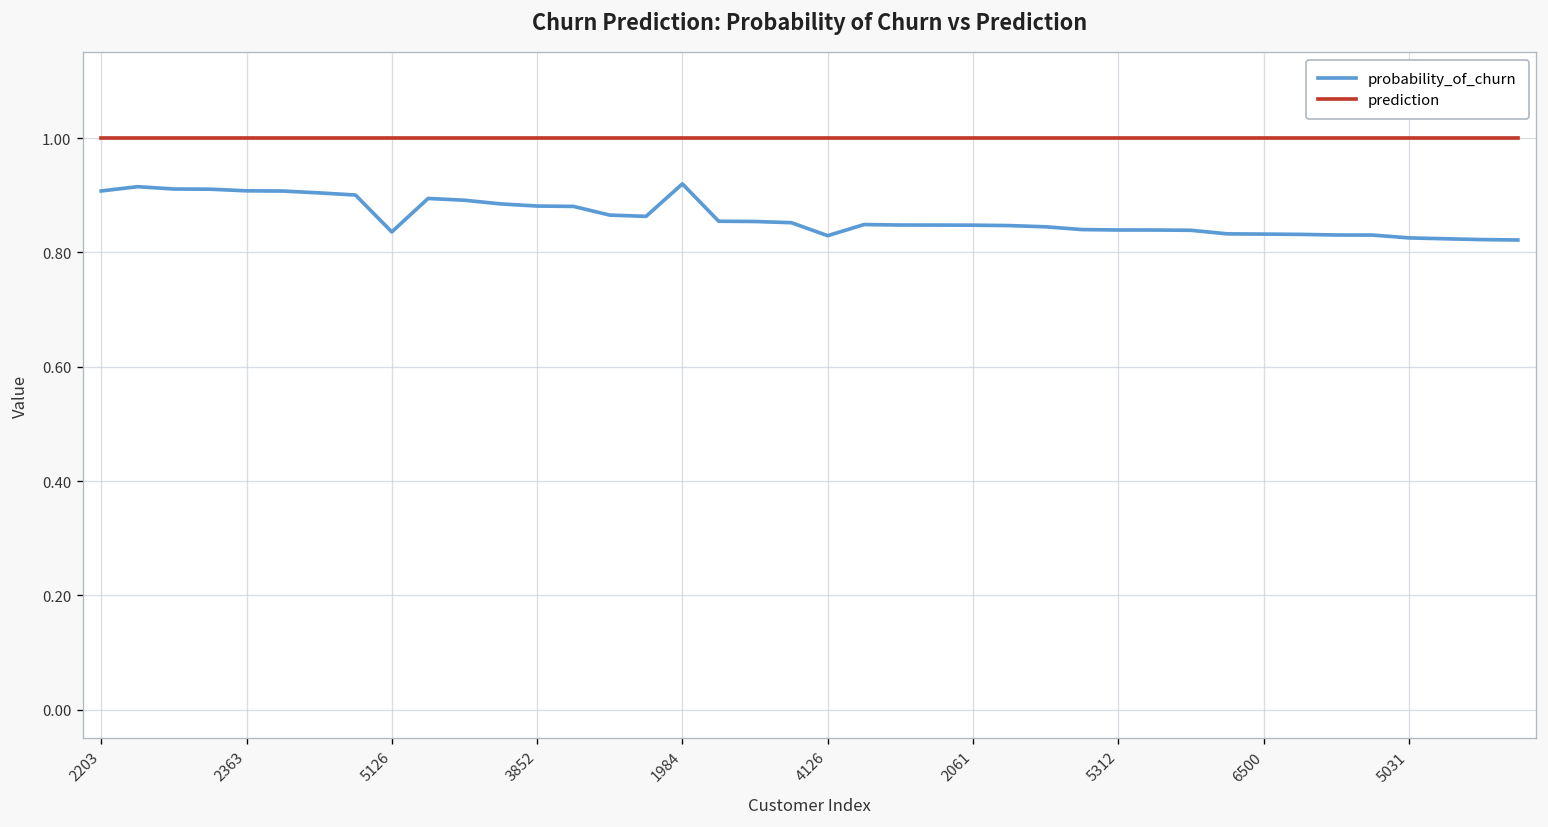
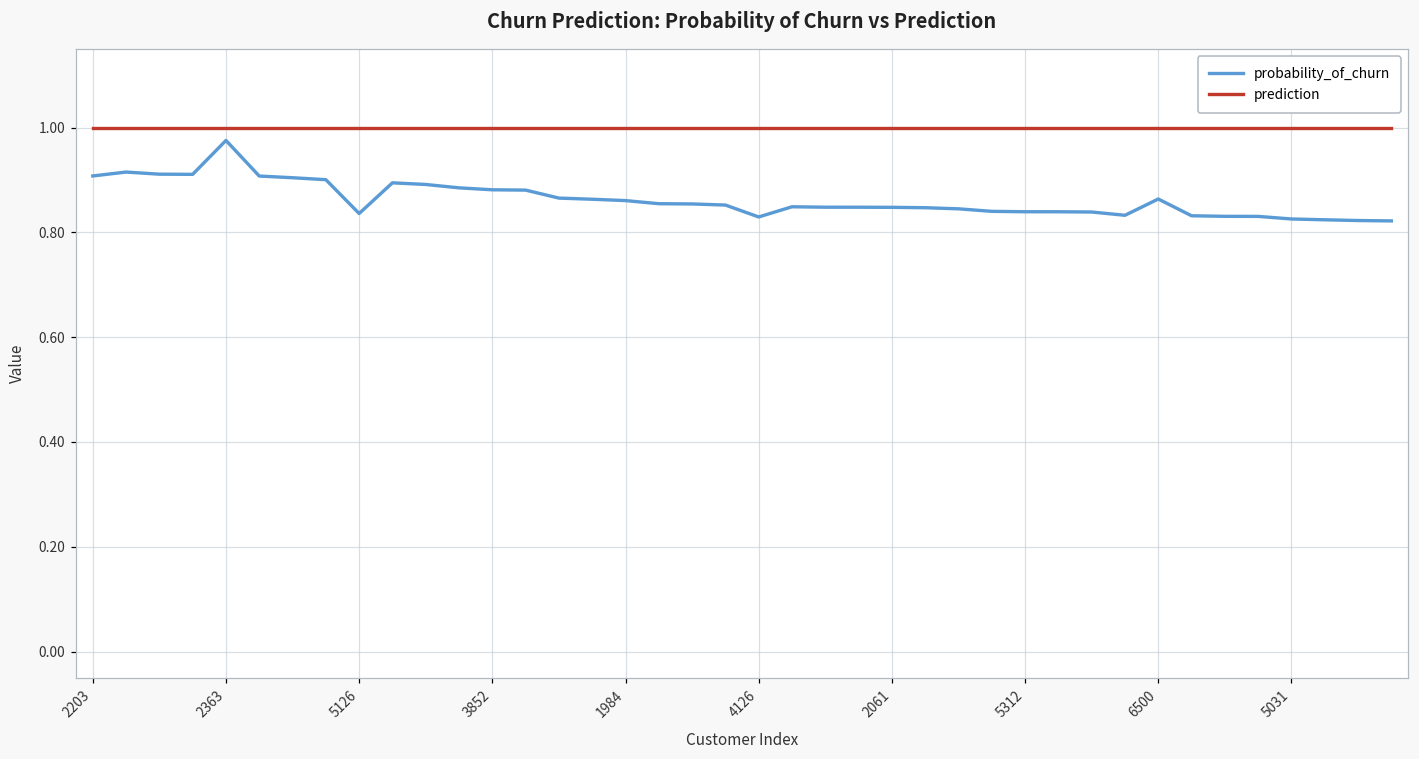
probability_of_churn, 2363: 0.91 -> 0.98
probability_of_churn, 1984: 0.92 -> 0.86
probability_of_churn, 6500: 0.83 -> 0.86
